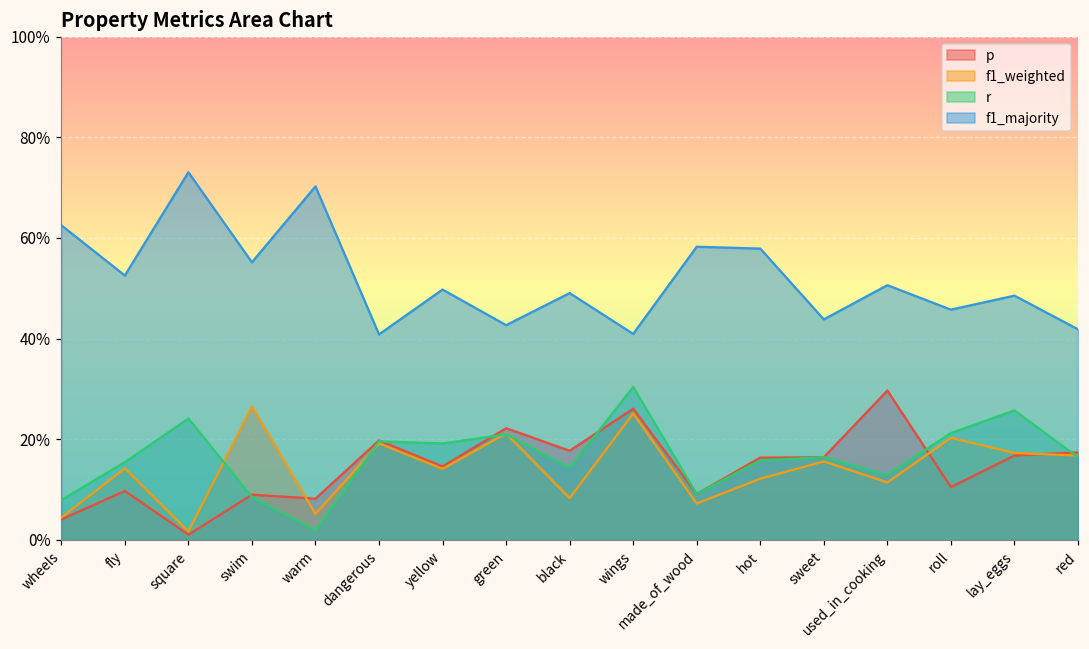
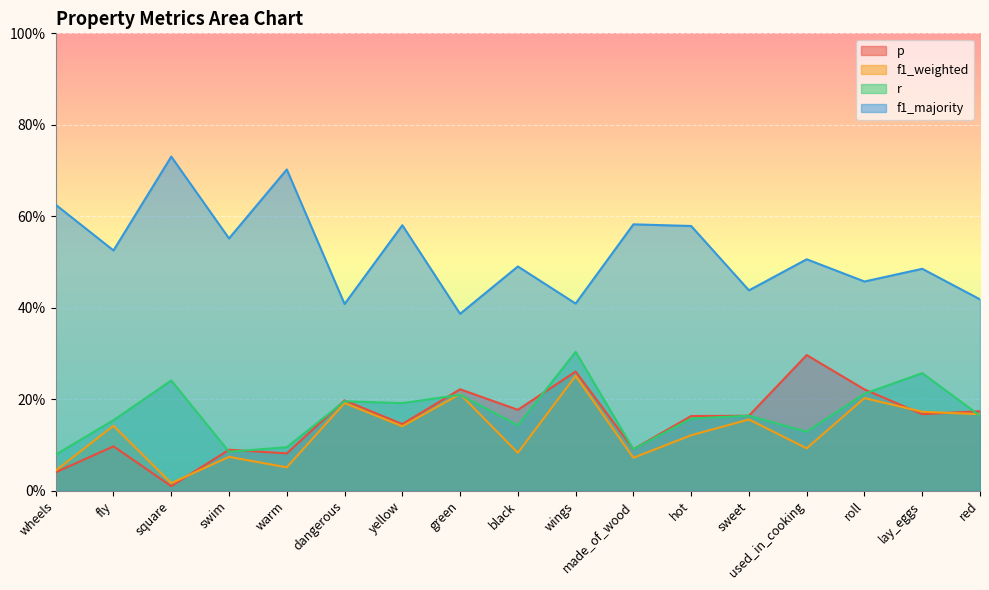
f1_weighted, swim: 26% -> 7%
r, warm: 2% -> 10%
f1_majority, yellow: 50% -> 58%
f1_majority, green: 43% -> 39%
f1_weighted, used_in_cooking: 11% -> 9%
p, roll: 10% -> 22%
